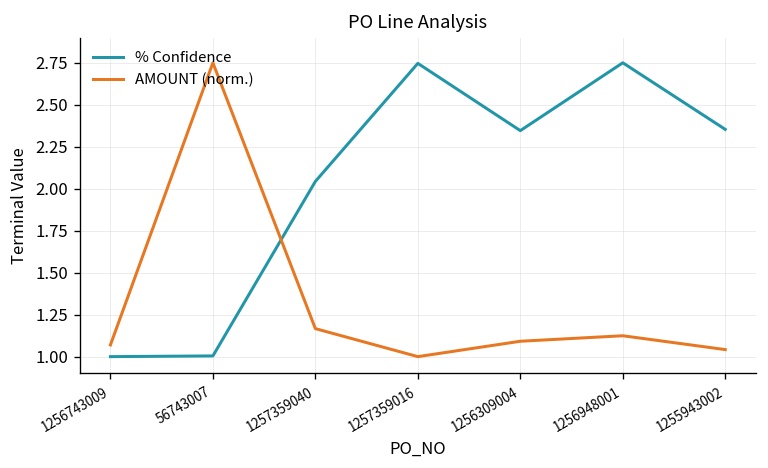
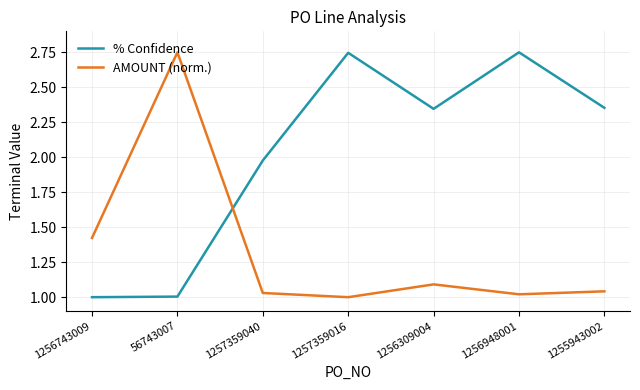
AMOUNT (norm.), 1256743009: 1.07 -> 1.42
% Confidence, 1257359040: 2.04 -> 1.98
AMOUNT (norm.), 1257359040: 1.17 -> 1.03
AMOUNT (norm.), 1256948001: 1.12 -> 1.02
